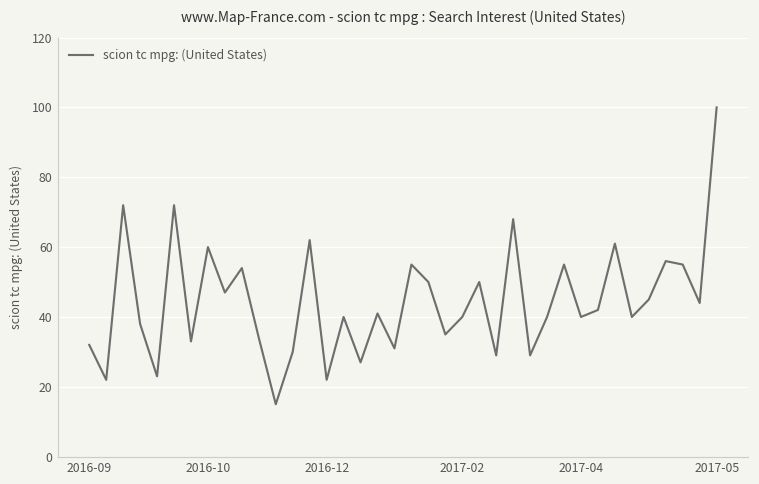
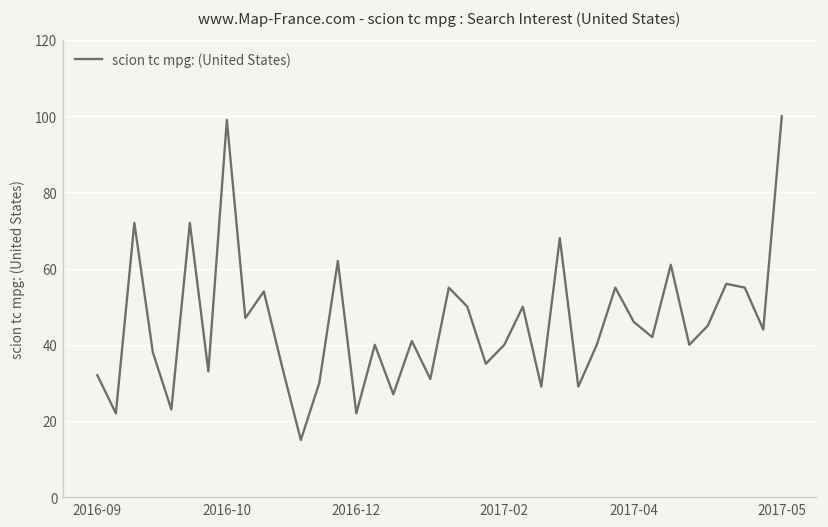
2016-10: 60 -> 99
2017-04: 40 -> 46
